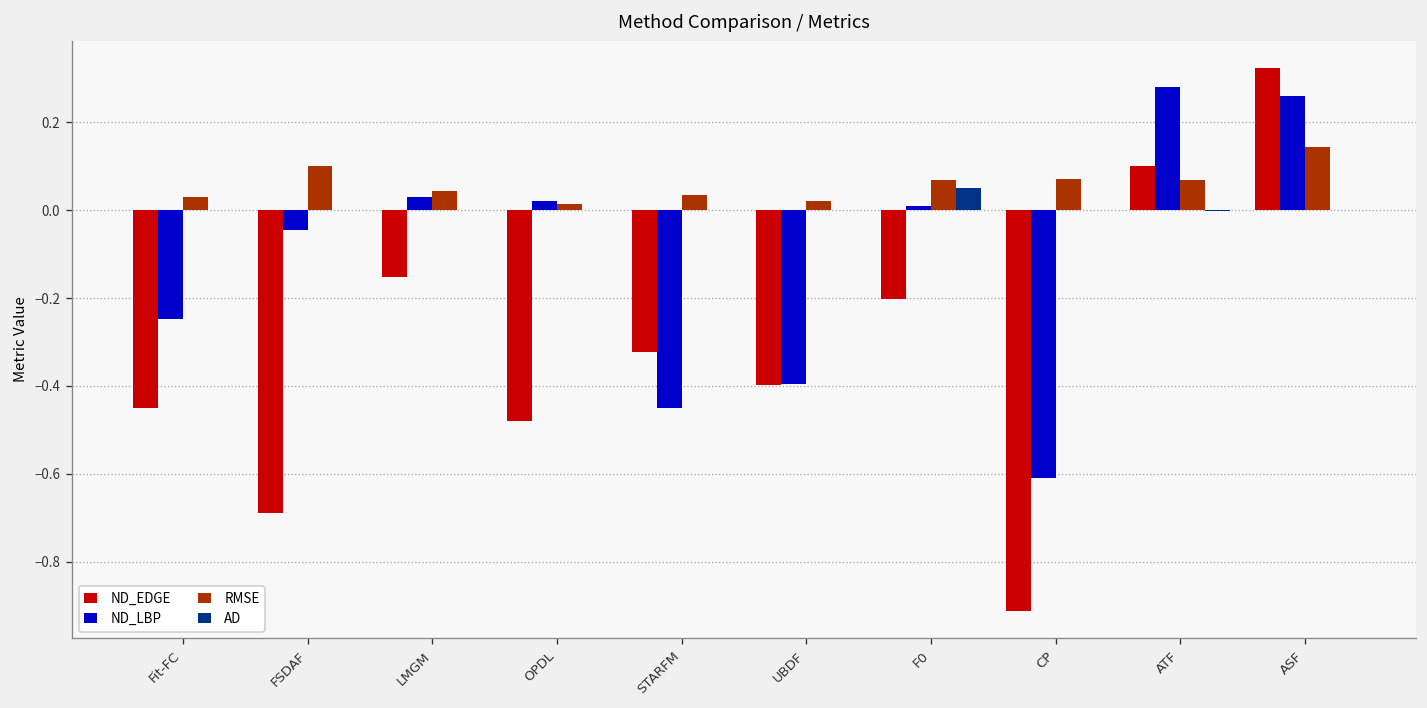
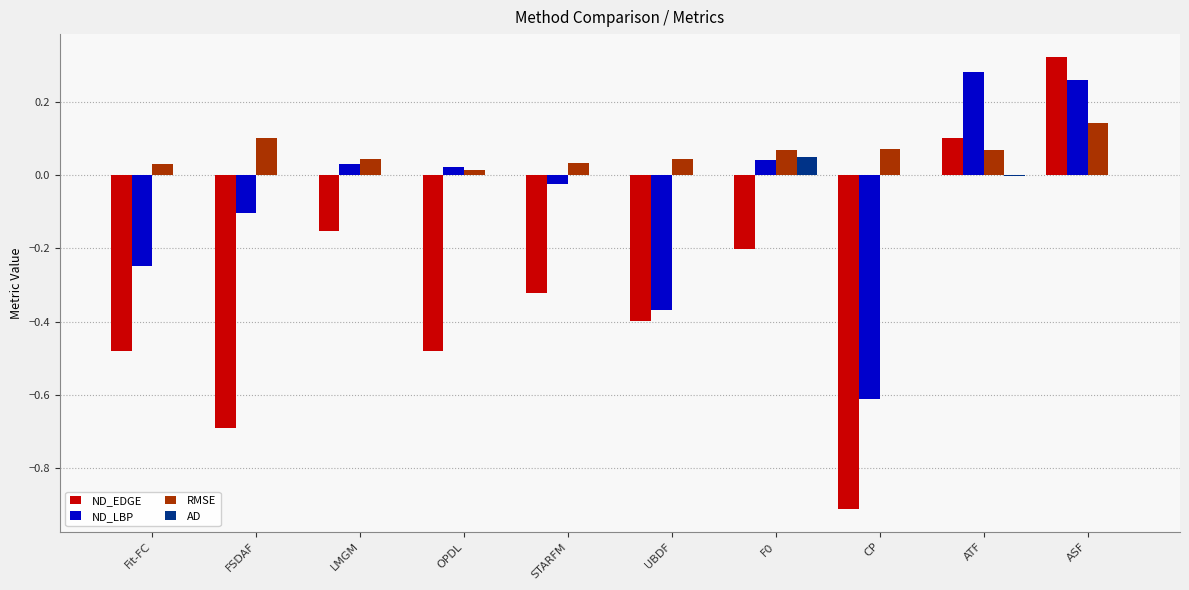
ND_EDGE, Fit-FC: -0.45 -> -0.48
ND_LBP, FSDAF: -0.05 -> -0.10
ND_LBP, STARFM: -0.45 -> -0.03
ND_LBP, UBDF: -0.40 -> -0.37
RMSE, UBDF: 0.02 -> 0.04
ND_LBP, F0: 0.01 -> 0.04
